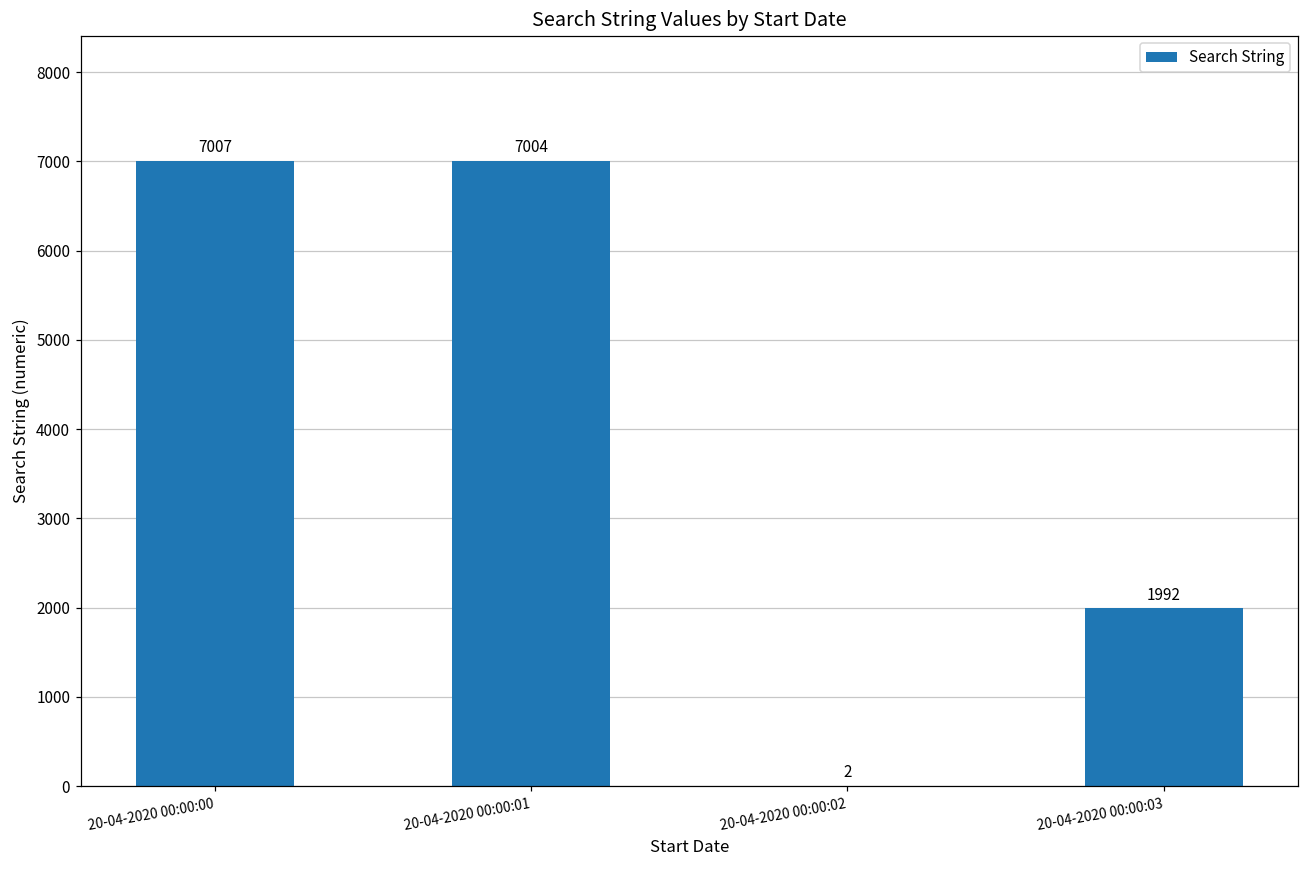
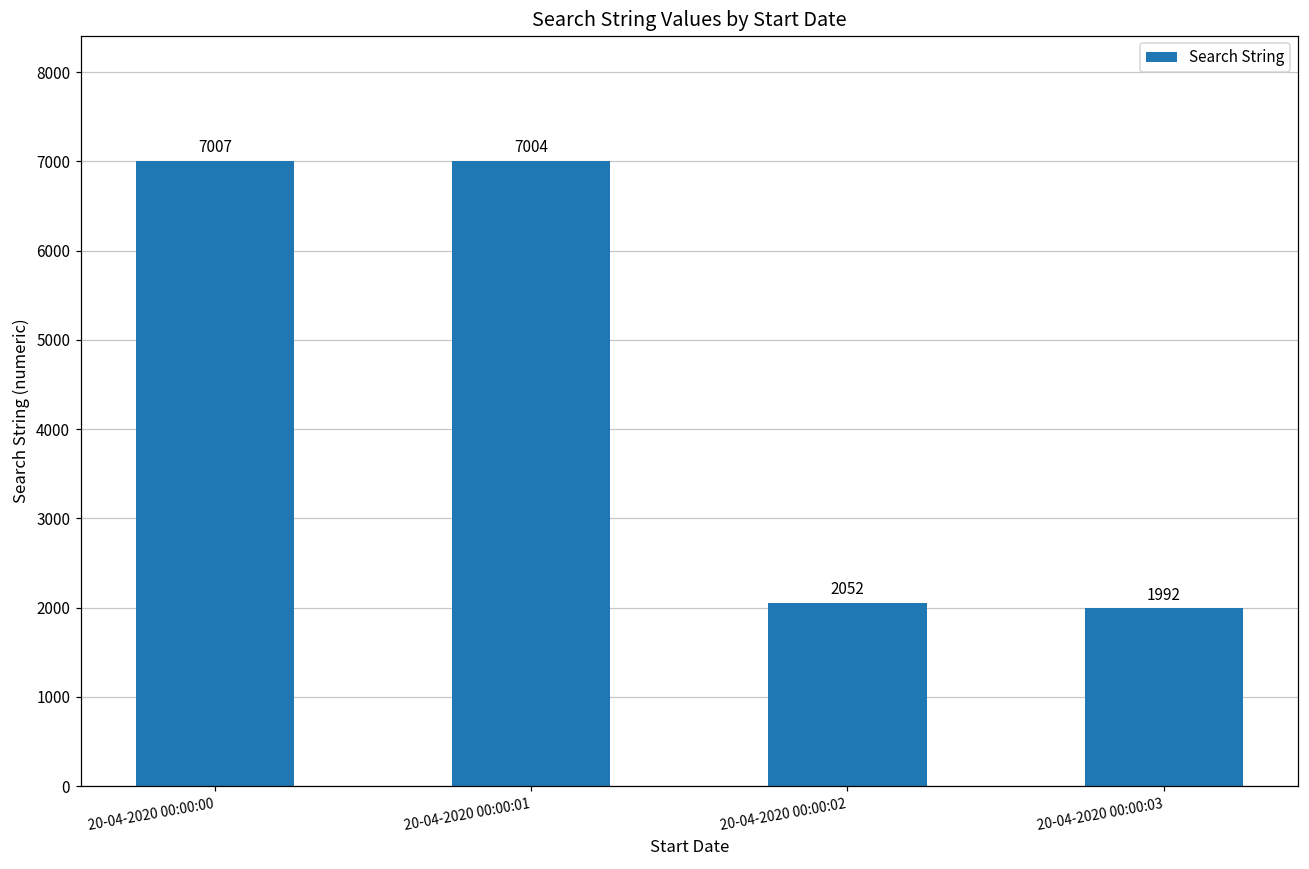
20-04-2020 00:00:02: 2 -> 2052
